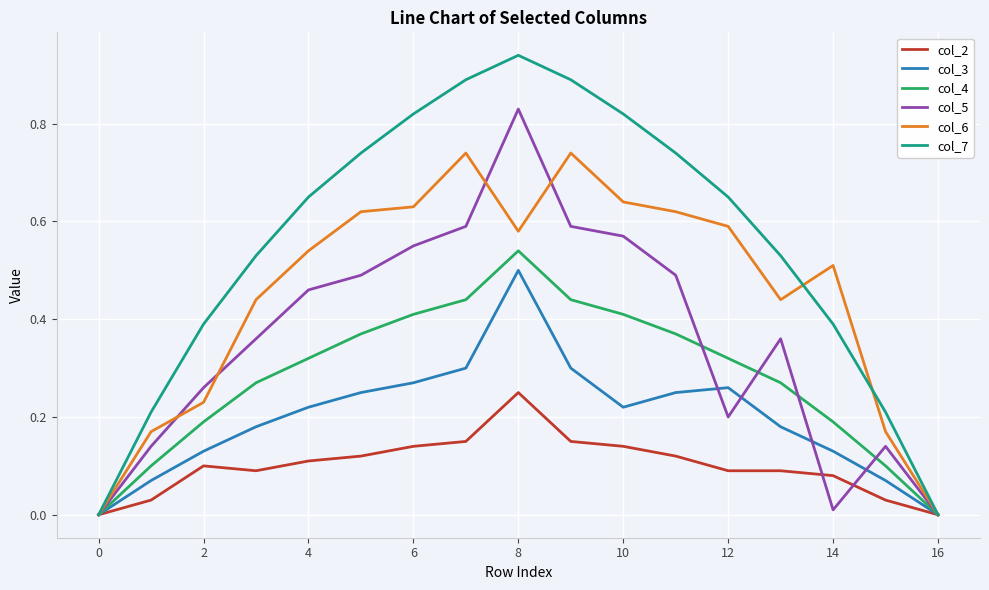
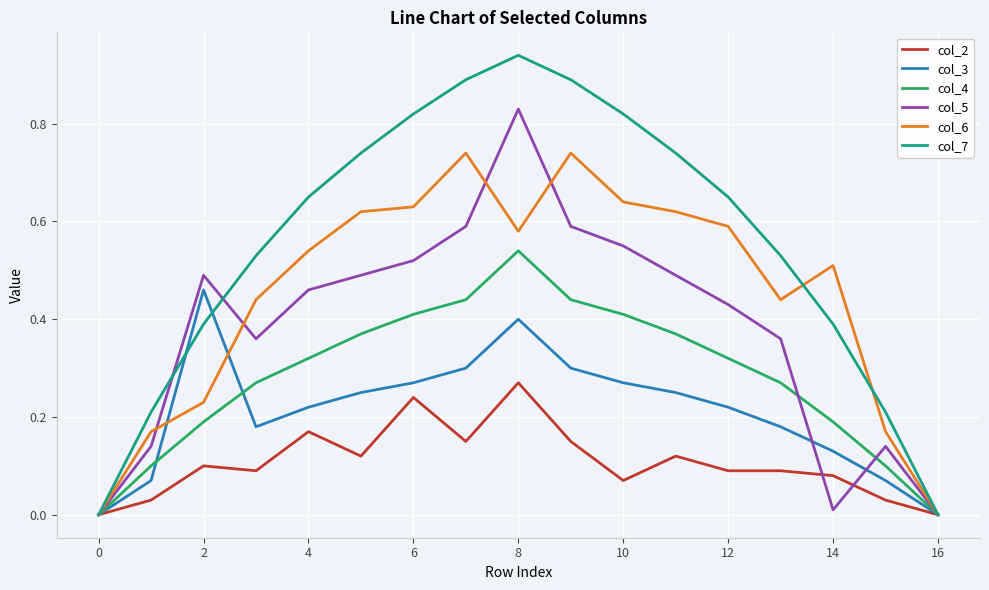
col_3, 2: 0.13 -> 0.46
col_5, 2: 0.26 -> 0.49
col_2, 4: 0.11 -> 0.17
col_2, 6: 0.14 -> 0.24
col_5, 6: 0.55 -> 0.52
col_2, 8: 0.25 -> 0.27
col_3, 8: 0.5 -> 0.4
col_2, 10: 0.14 -> 0.07
col_3, 10: 0.22 -> 0.27
col_5, 10: 0.57 -> 0.55
col_3, 12: 0.26 -> 0.22
col_5, 12: 0.20 -> 0.43
